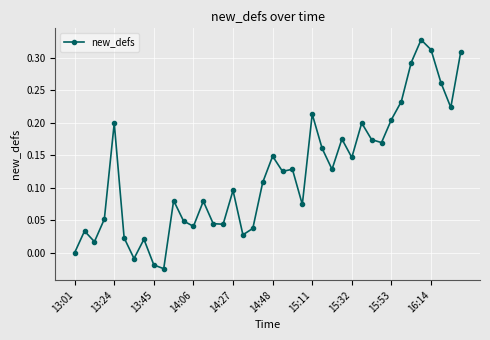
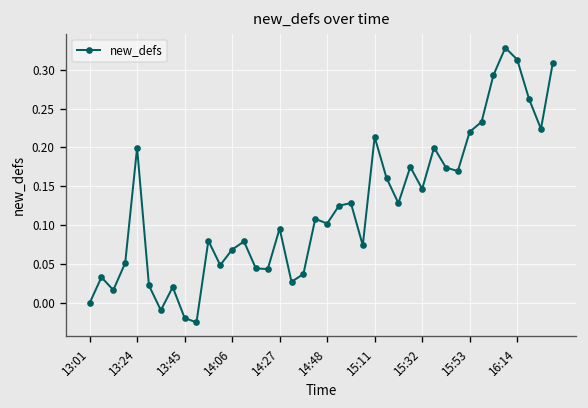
14:06: 0.04 -> 0.07
14:48: 0.15 -> 0.10
15:53: 0.21 -> 0.22
